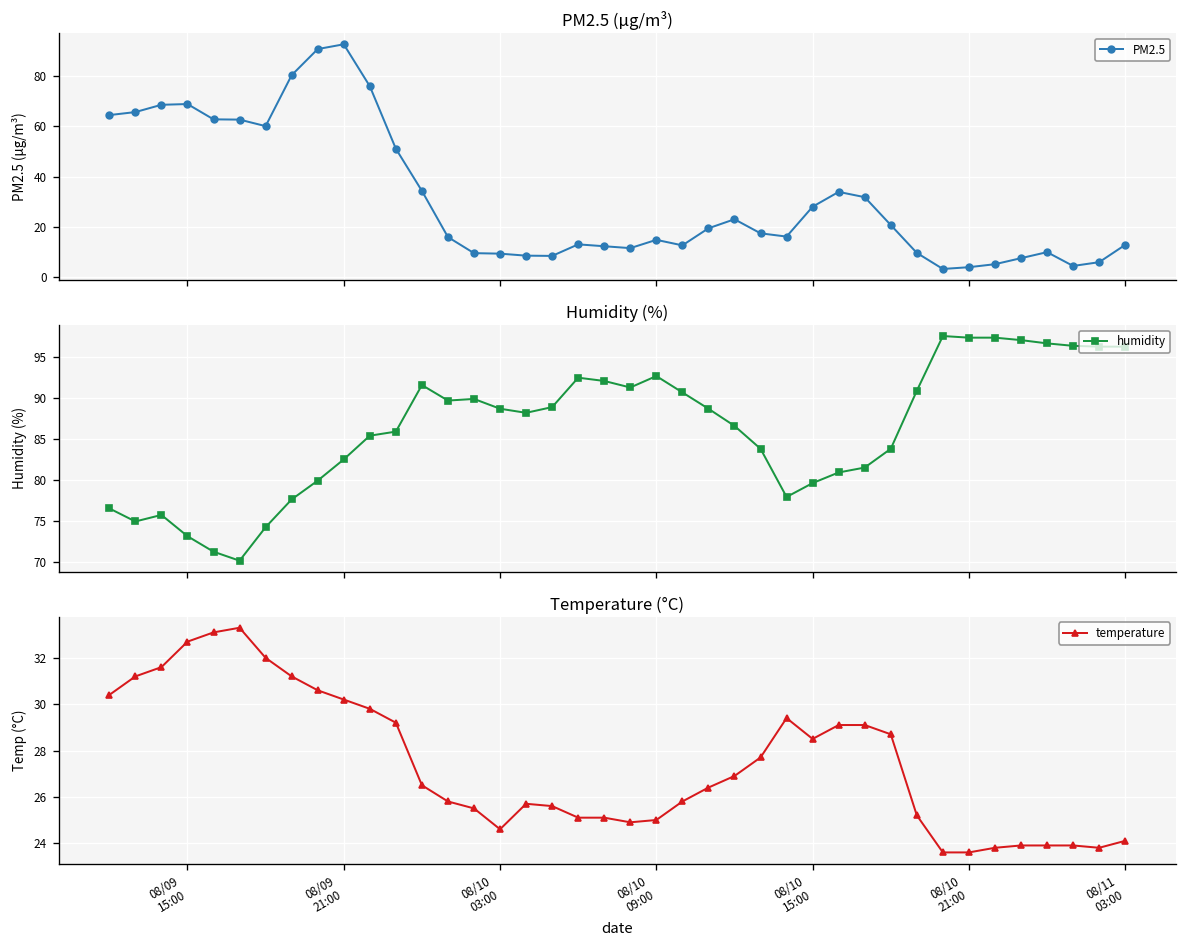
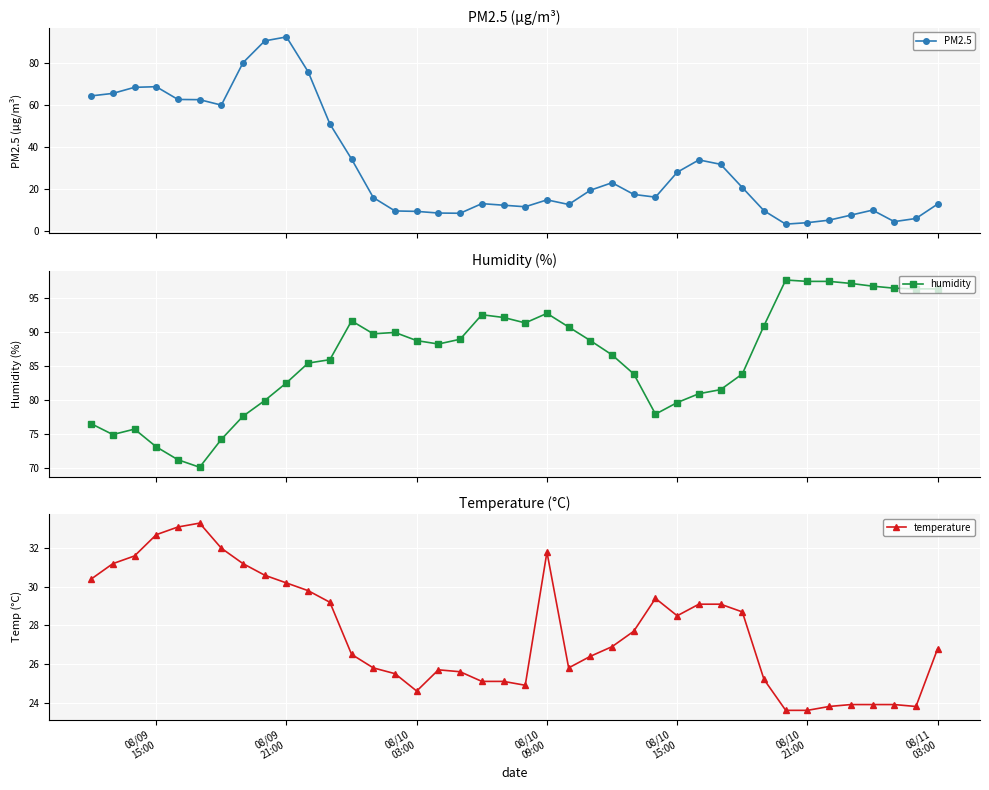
Temperature (°C), 08/10 09:00: 25.0 -> 31.8
Temperature (°C), 08/11 03:00: 24.1 -> 26.8
